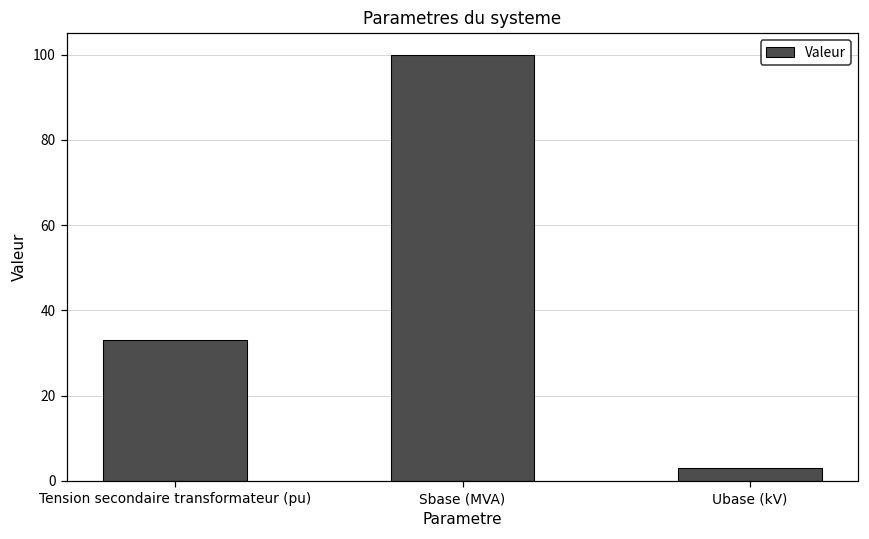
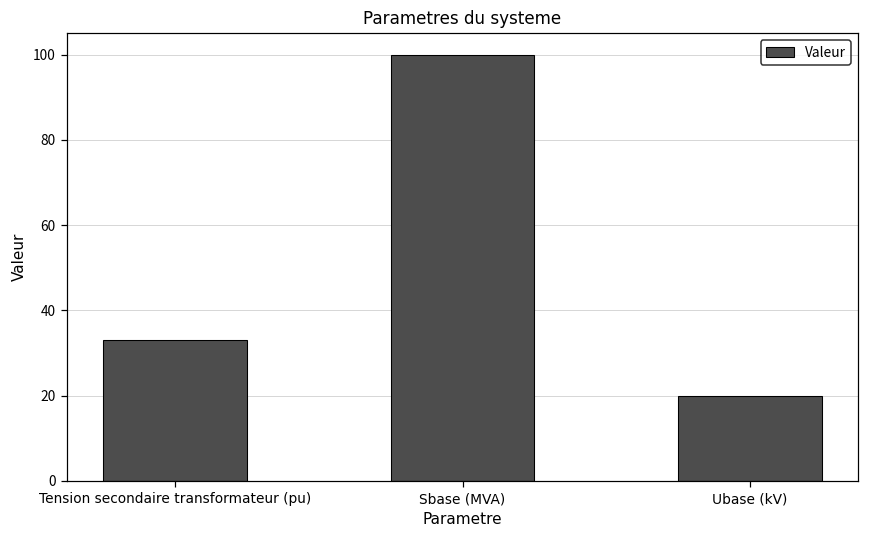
Ubase (kV): 3 -> 20
